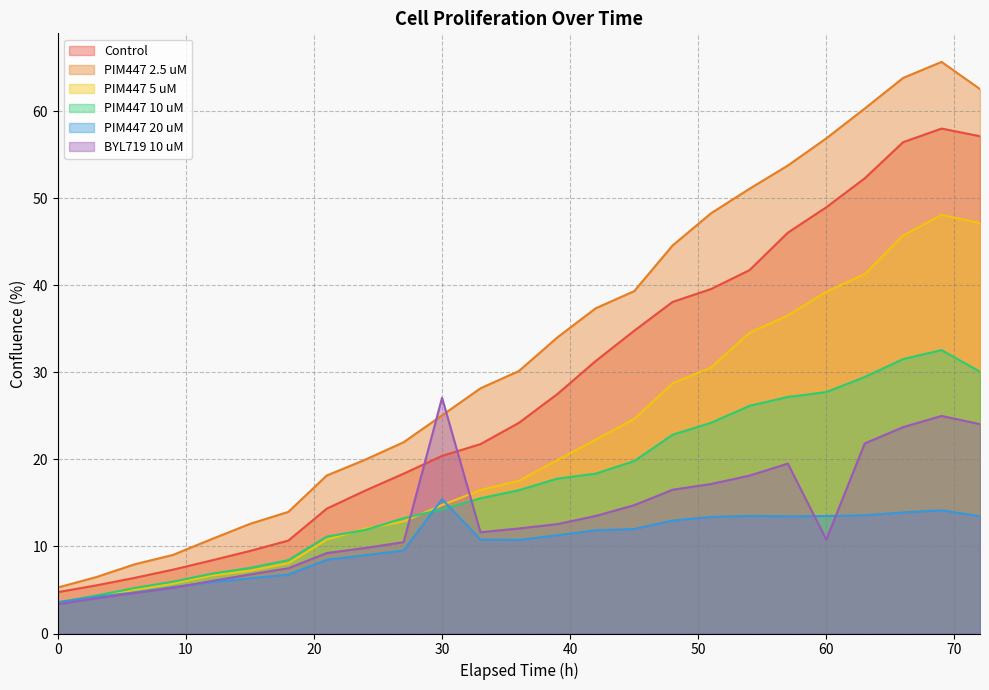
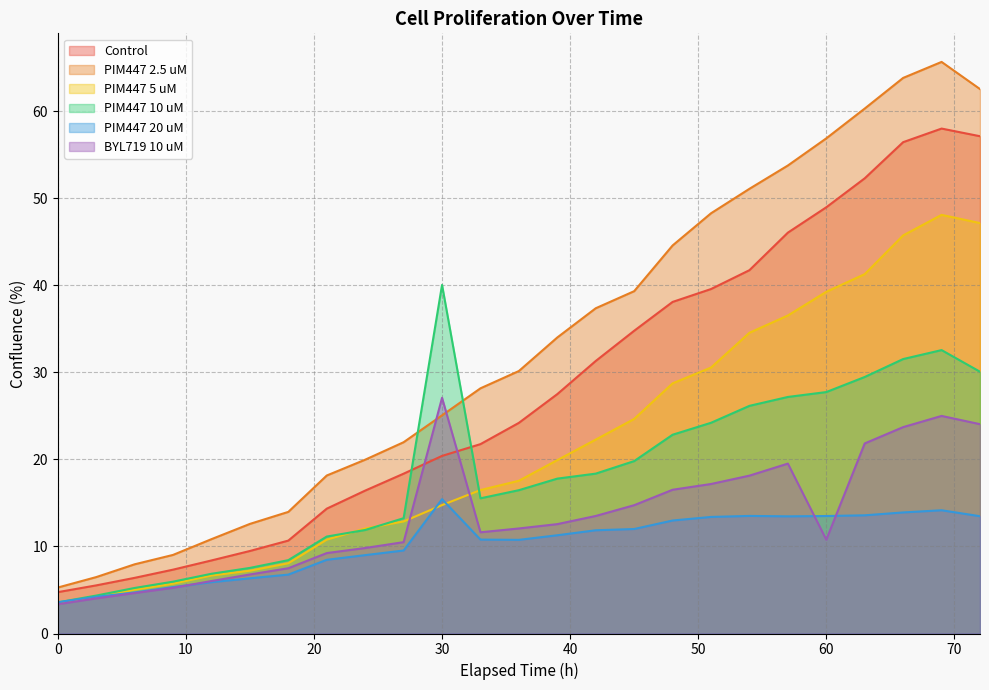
PIM447 10 uM, 30: 14 -> 40
